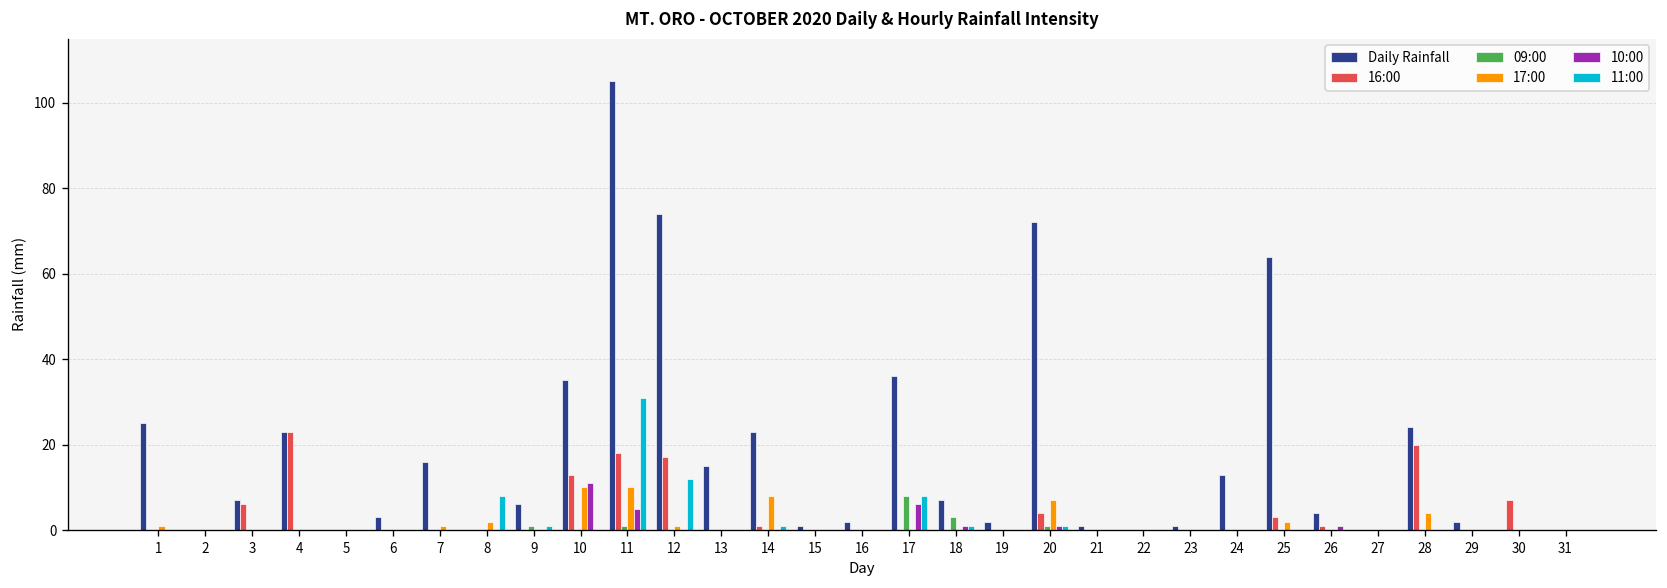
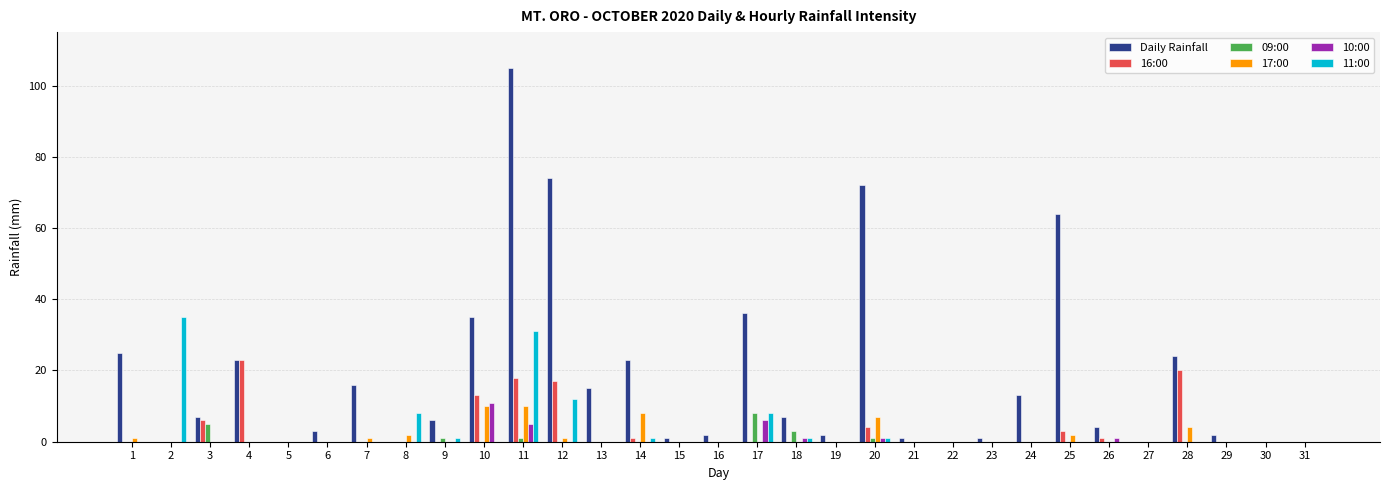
11:00, 2: 0 -> 35
09:00, 3: 0 -> 5
16:00, 30: 7 -> 0
